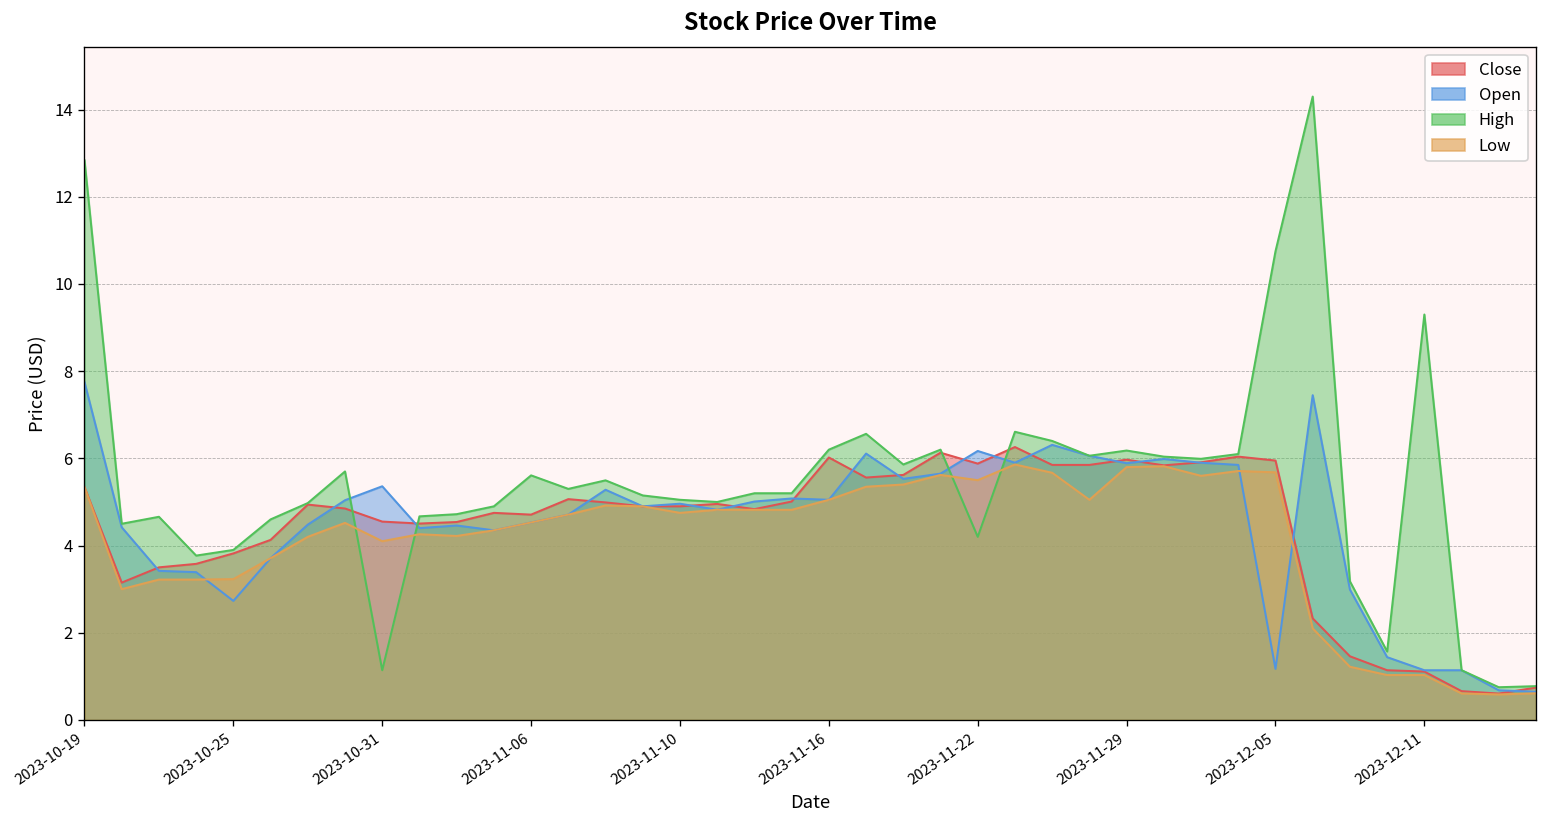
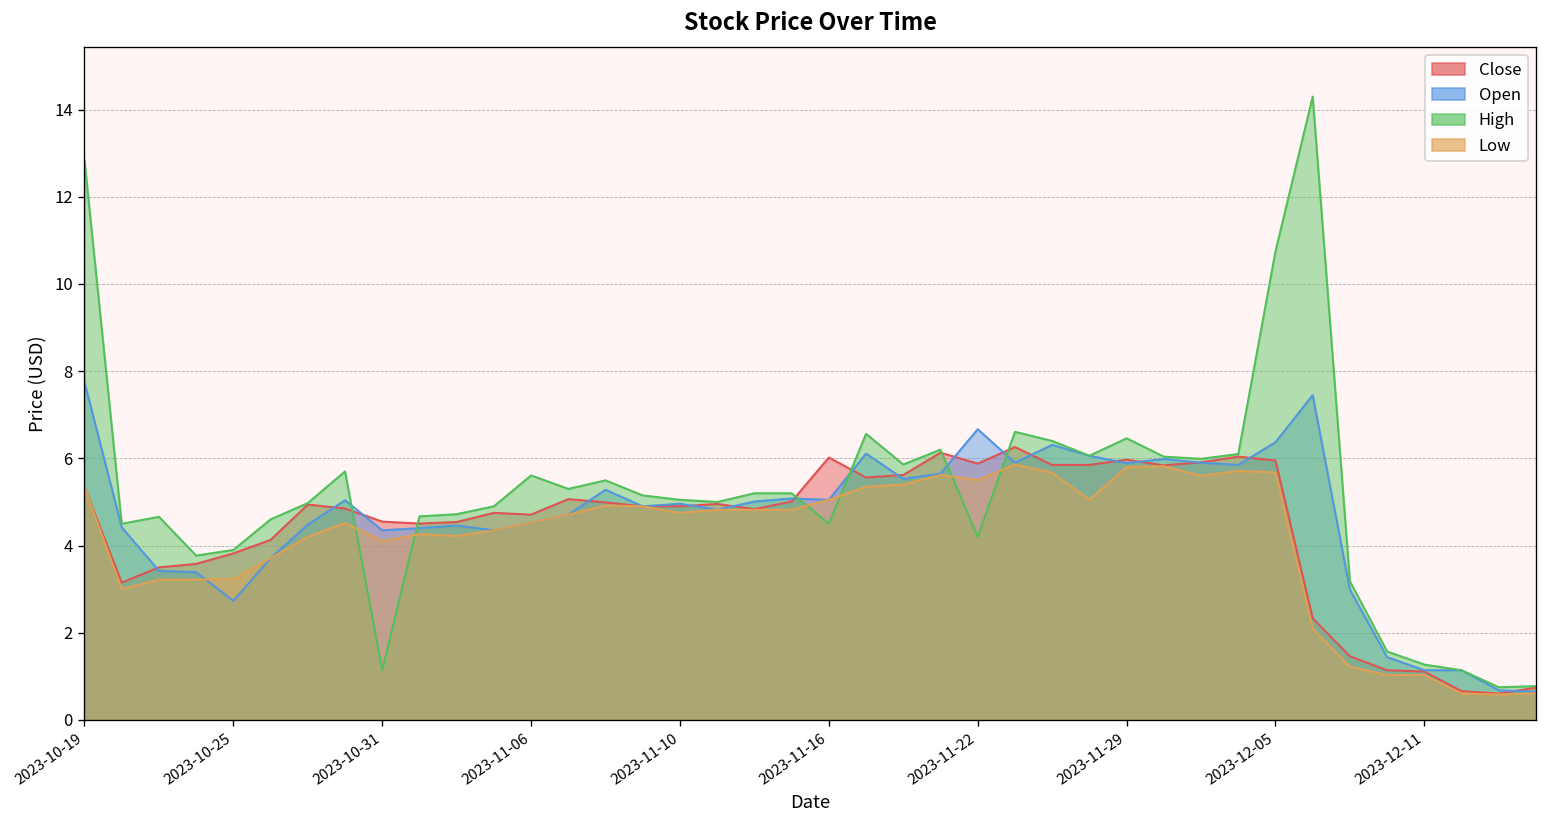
Open, 2023-10-31: 5.4 -> 4.4
High, 2023-11-16: 6.2 -> 4.5
Open, 2023-11-22: 6.2 -> 6.7
High, 2023-11-29: 6.2 -> 6.5
Open, 2023-12-05: 1.2 -> 6.4
High, 2023-12-11: 9.3 -> 1.3
